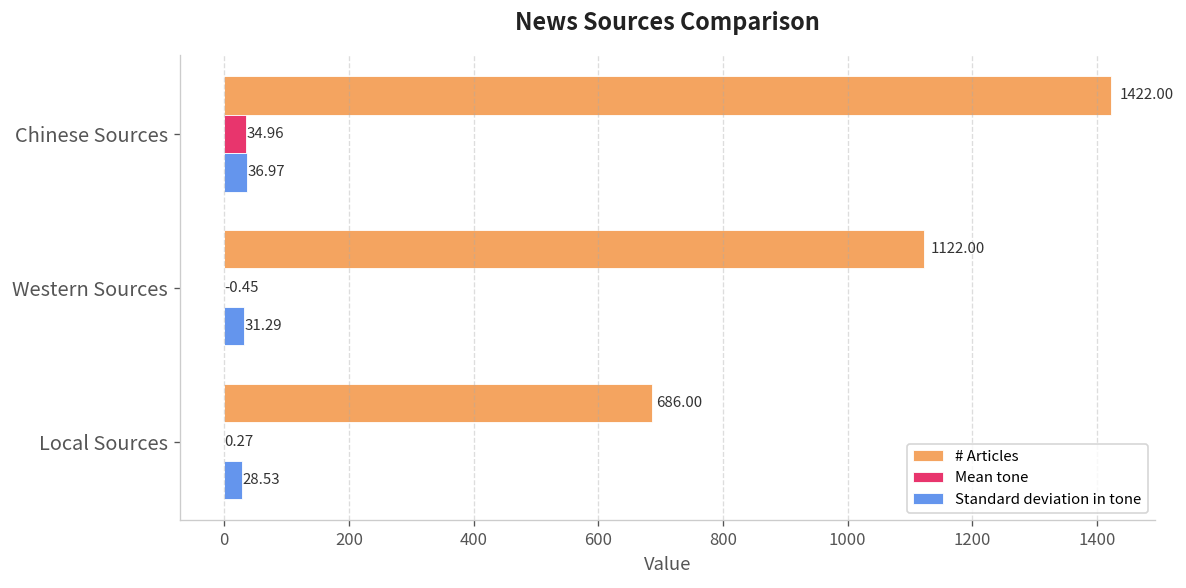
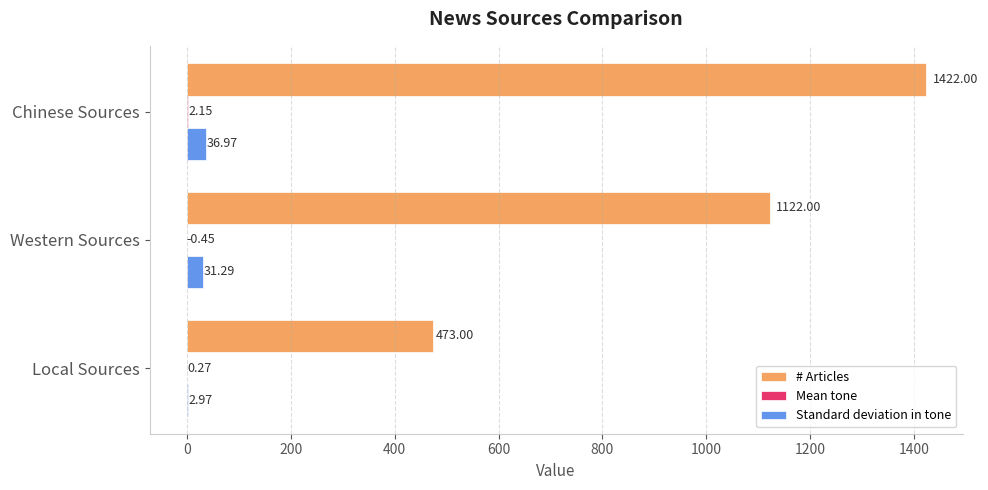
Mean tone, Chinese Sources: 34.96 -> 2.15
# Articles, Local Sources: 686.00 -> 473.00
Standard deviation in tone, Local Sources: 28.53 -> 2.97
